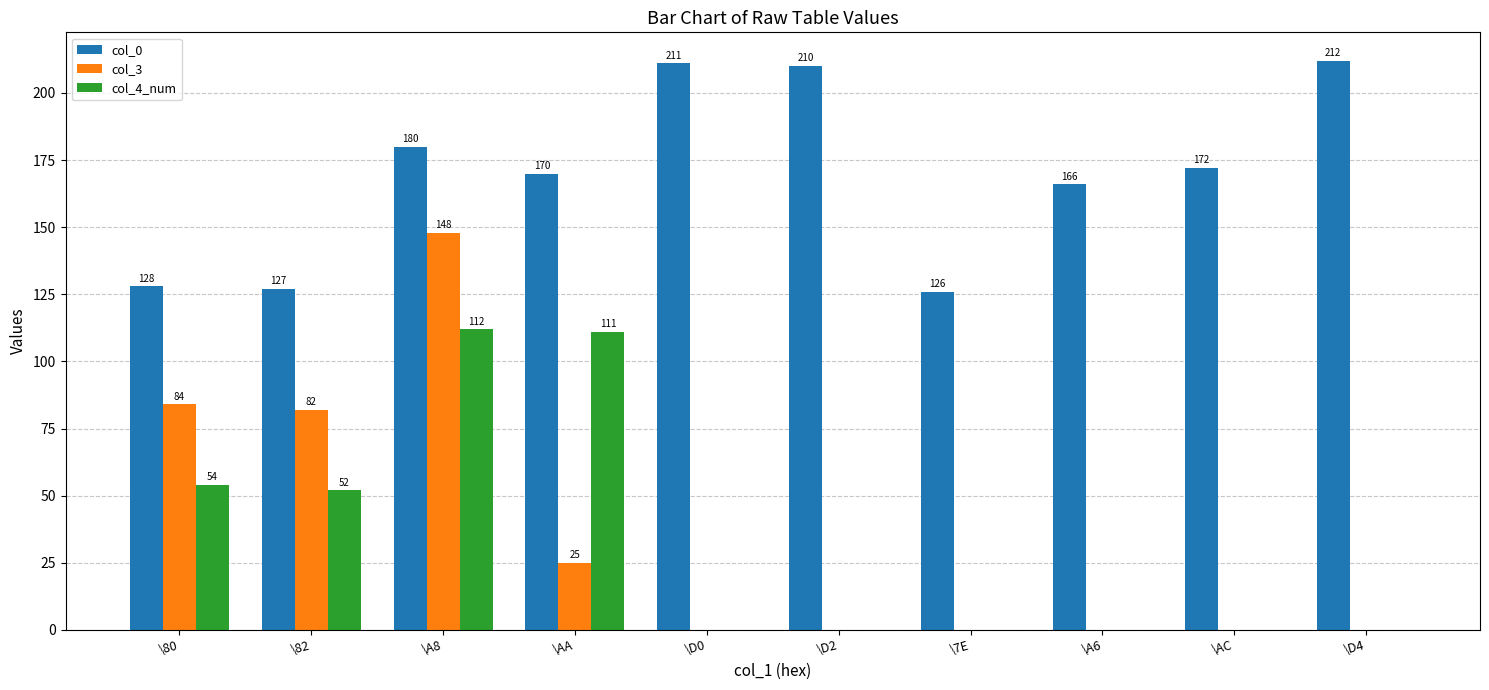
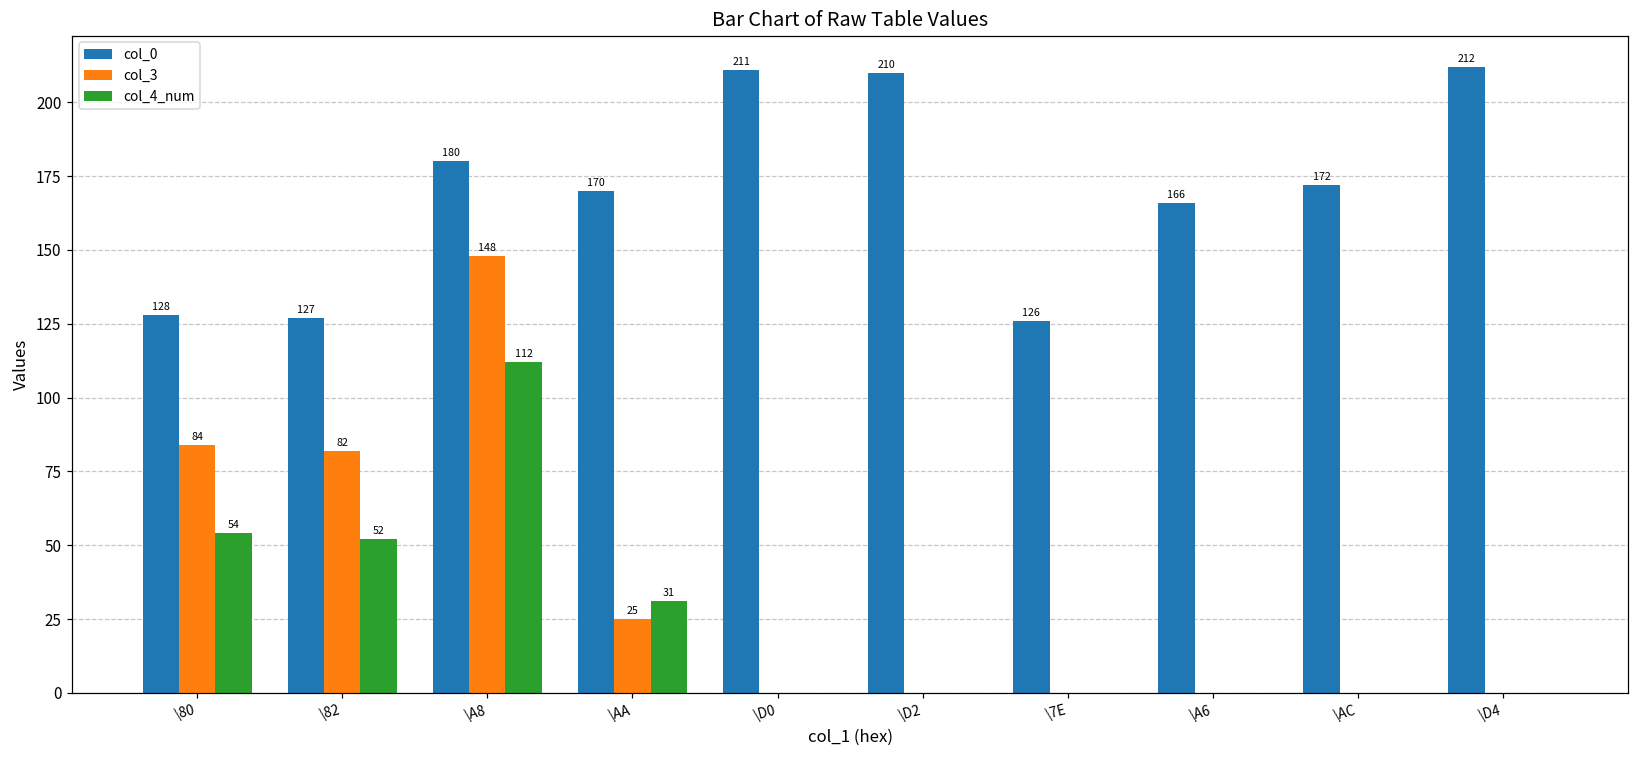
col_4_num, \AA: 111 -> 31
